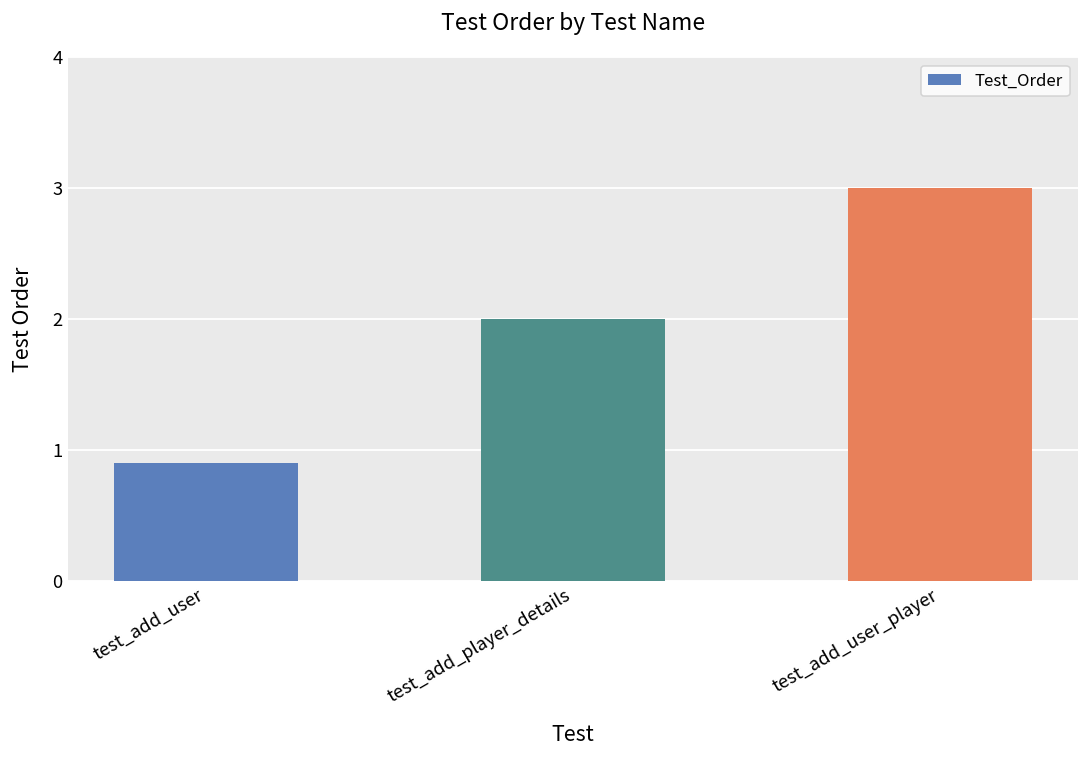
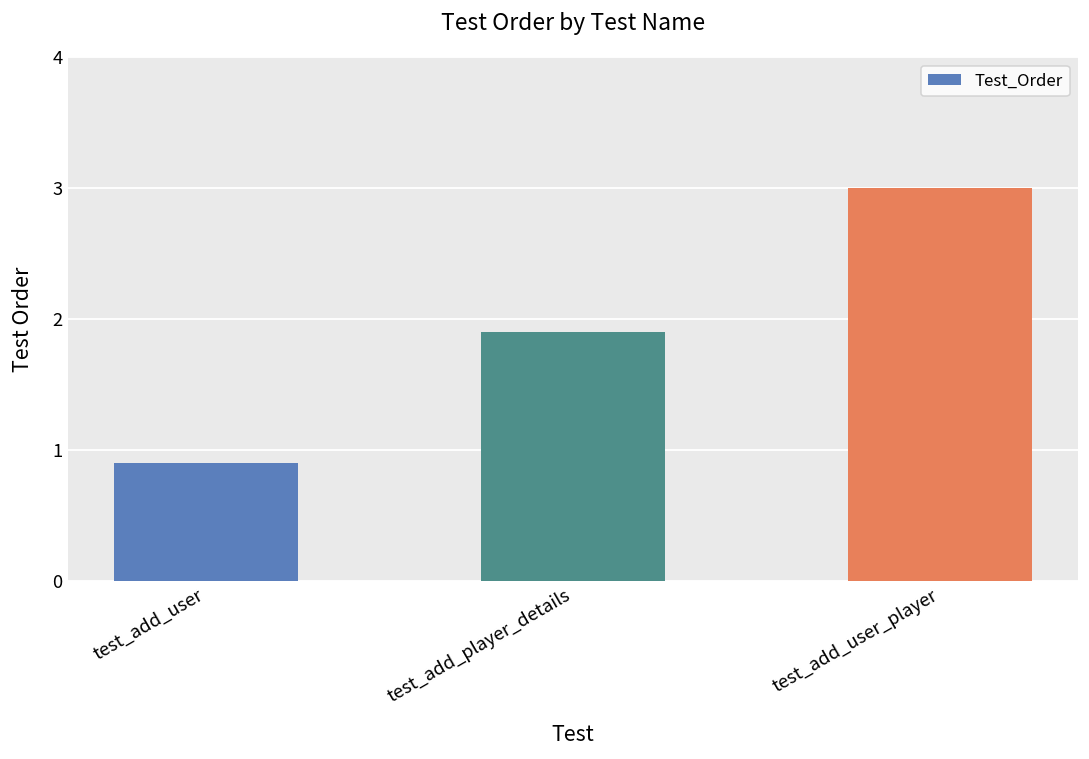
test_add_player_details: 2.0 -> 1.9
